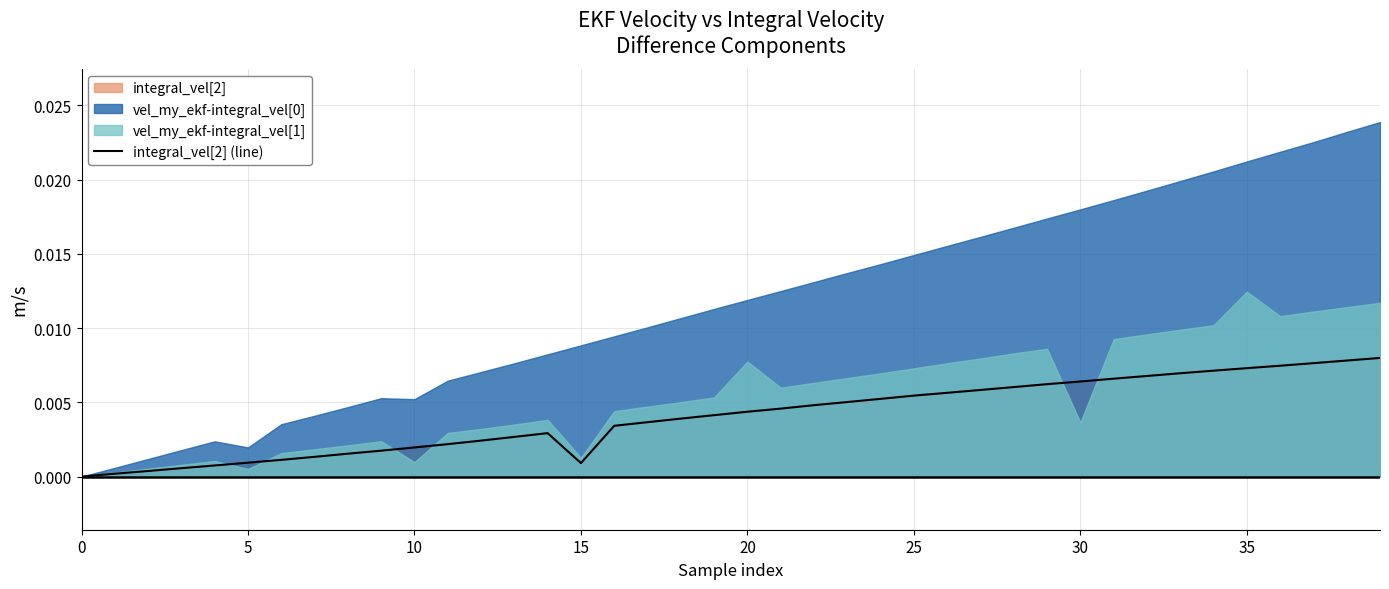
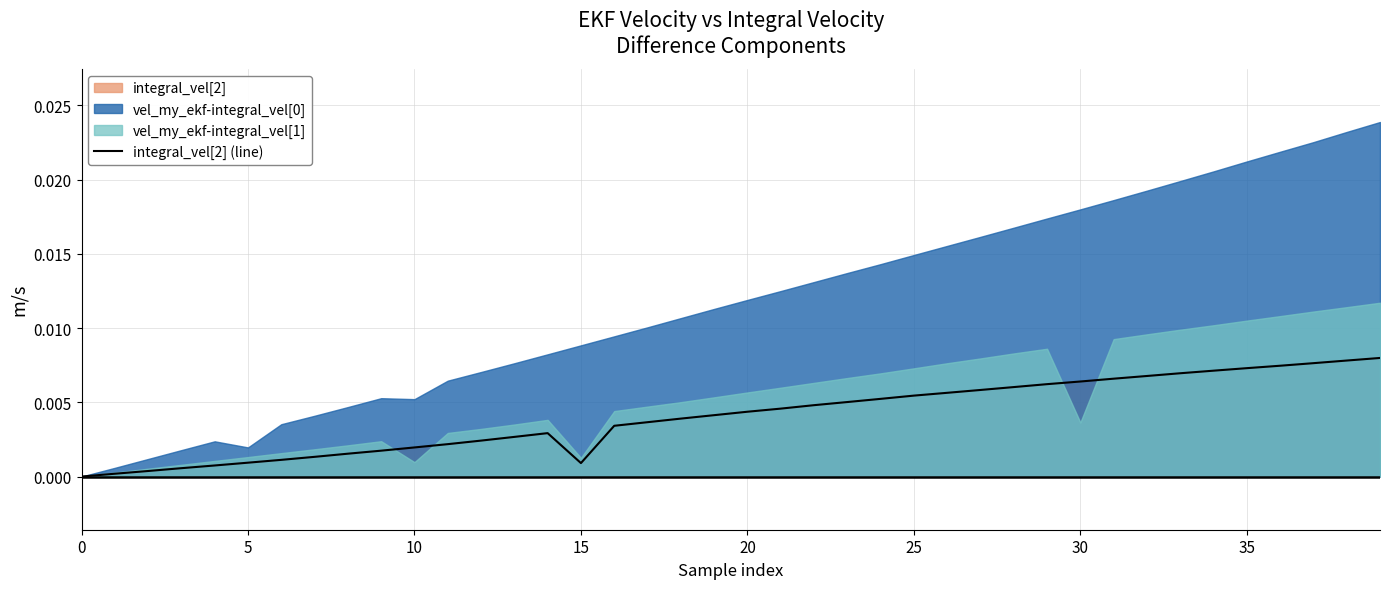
vel_my_ekf-integral_vel[1], 5: 0.0005 -> 0.0013
vel_my_ekf-integral_vel[1], 20: 0.0078 -> 0.0057
vel_my_ekf-integral_vel[1], 35: 0.0125 -> 0.0105
